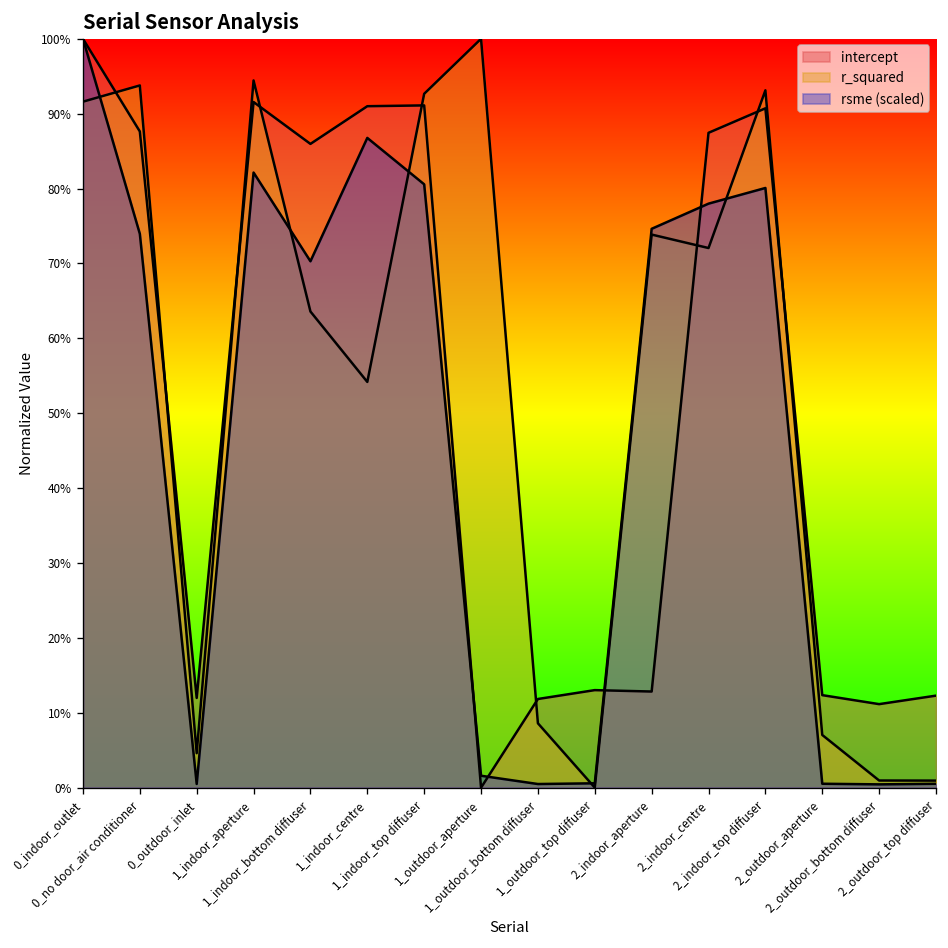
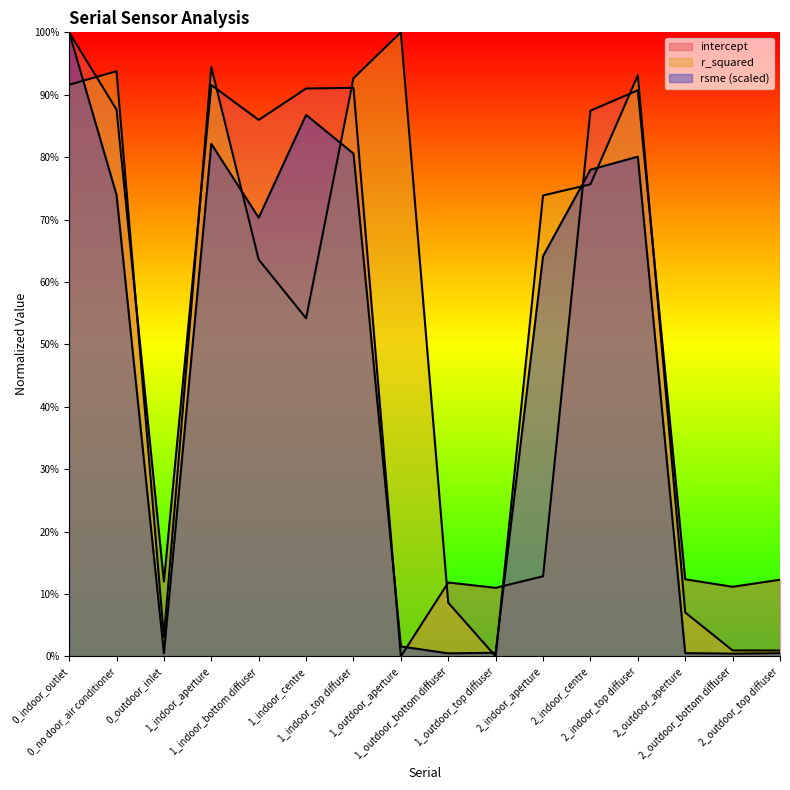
r_squared, 0_outdoor_inlet: 5% -> 3%
intercept, 1_outdoor_top diffuser: 13% -> 11%
rsme (scaled), 2_indoor_aperture: 75% -> 64%
r_squared, 2_indoor_centre: 72% -> 76%
